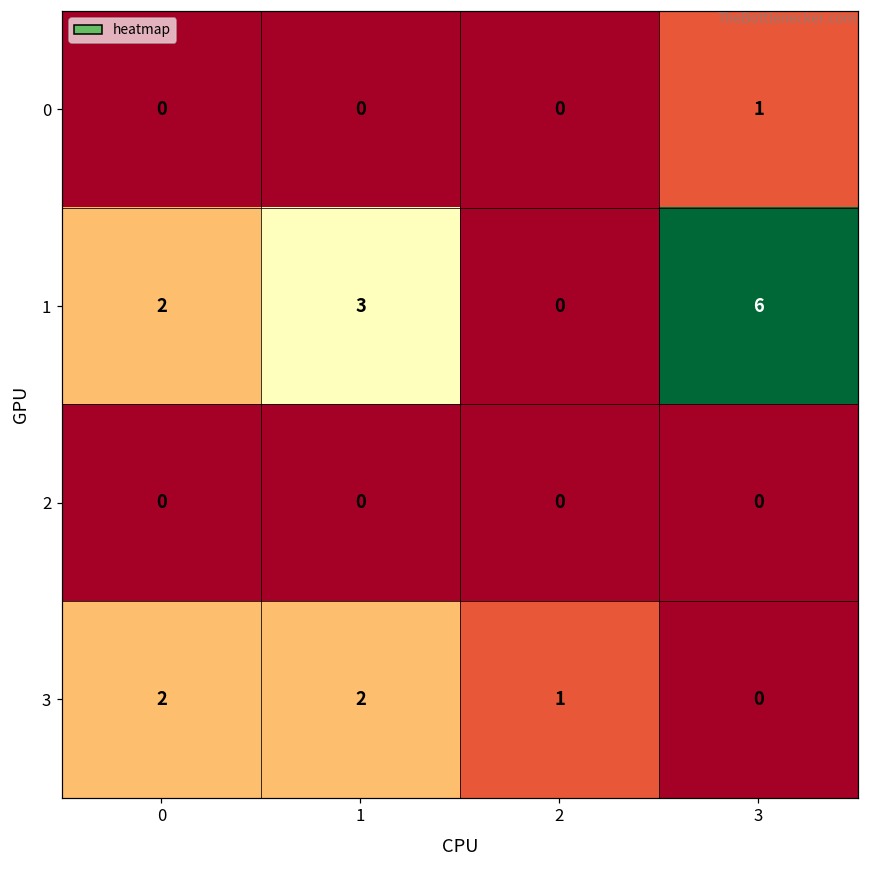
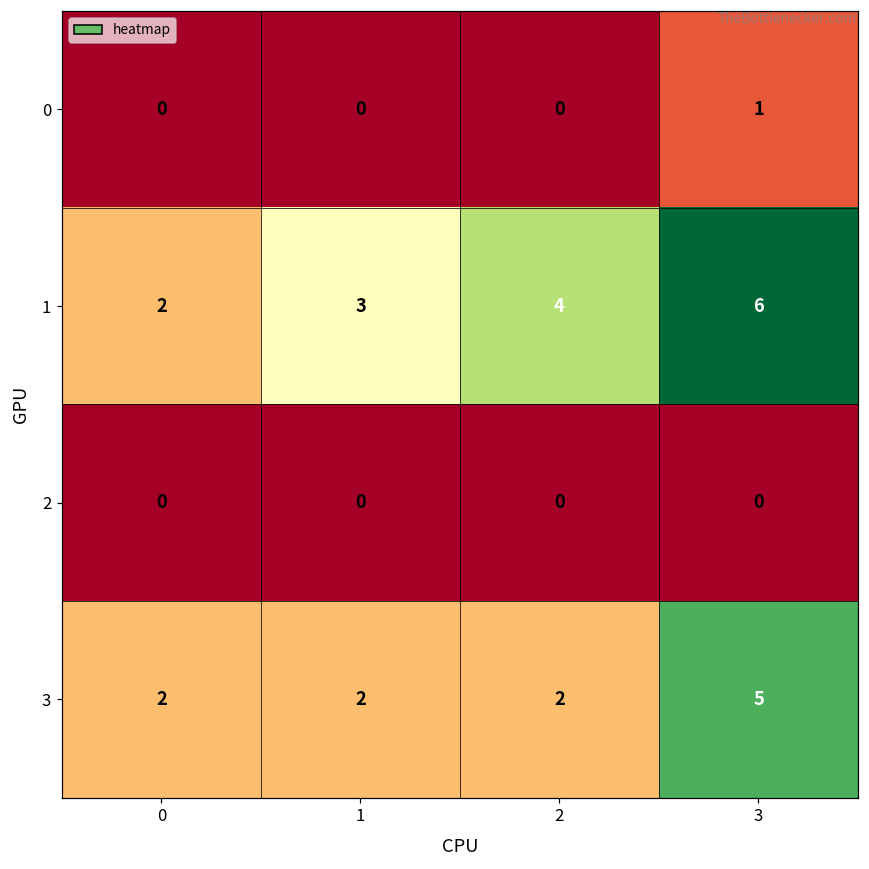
1, 2: 0 -> 4
3, 2: 1 -> 2
3, 3: 0 -> 5
